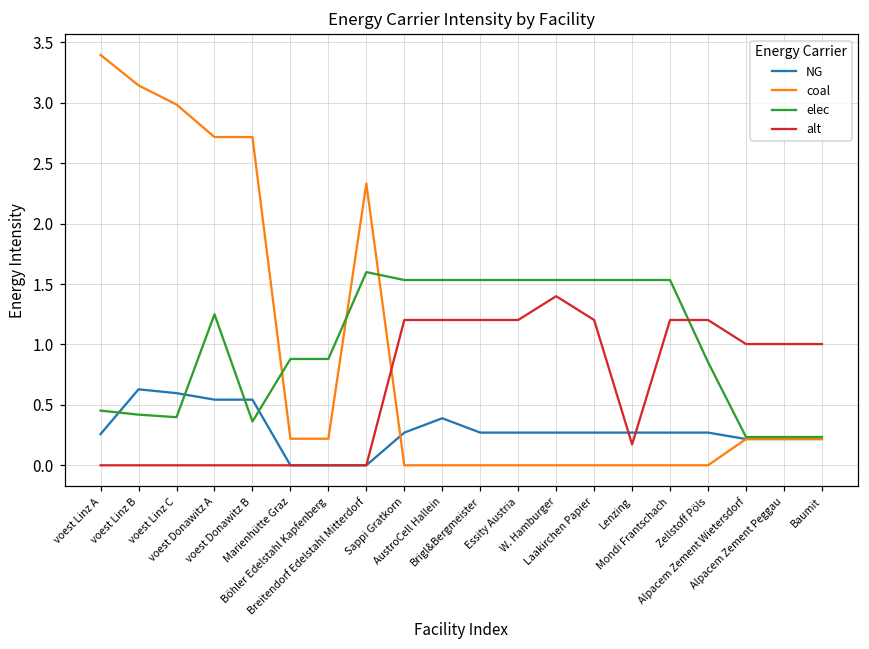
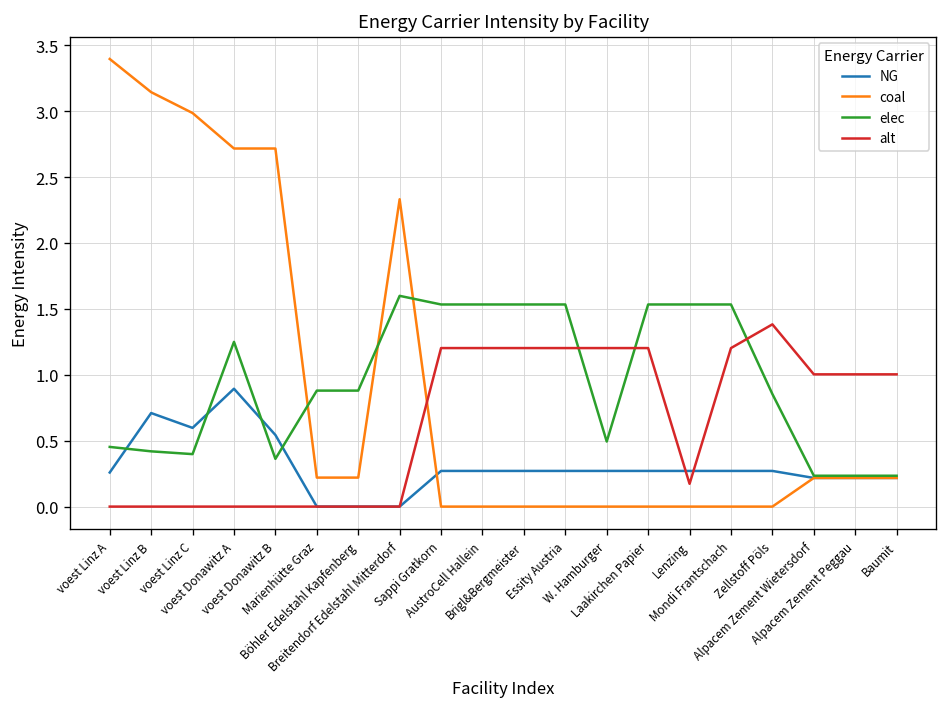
NG, voest Linz B: 0.63 -> 0.71
NG, voest Donawitz A: 0.54 -> 0.89
NG, AustroCell Hallein: 0.39 -> 0.27
elec, W. Hamburger: 1.53 -> 0.49
alt, W. Hamburger: 1.40 -> 1.20
alt, Zellstoff Pöls: 1.20 -> 1.38
